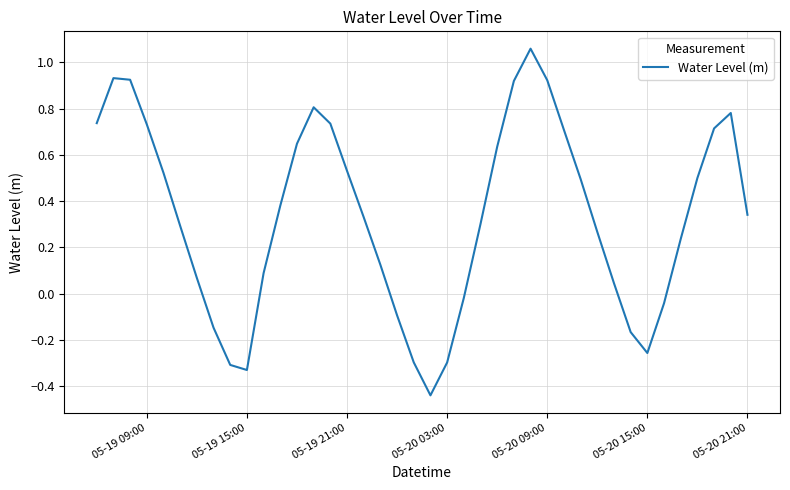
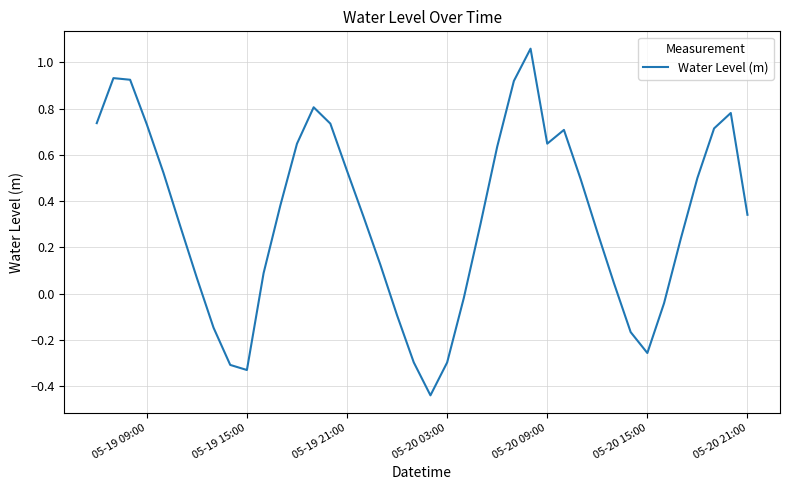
05-20 09:00: 0.92 -> 0.65
